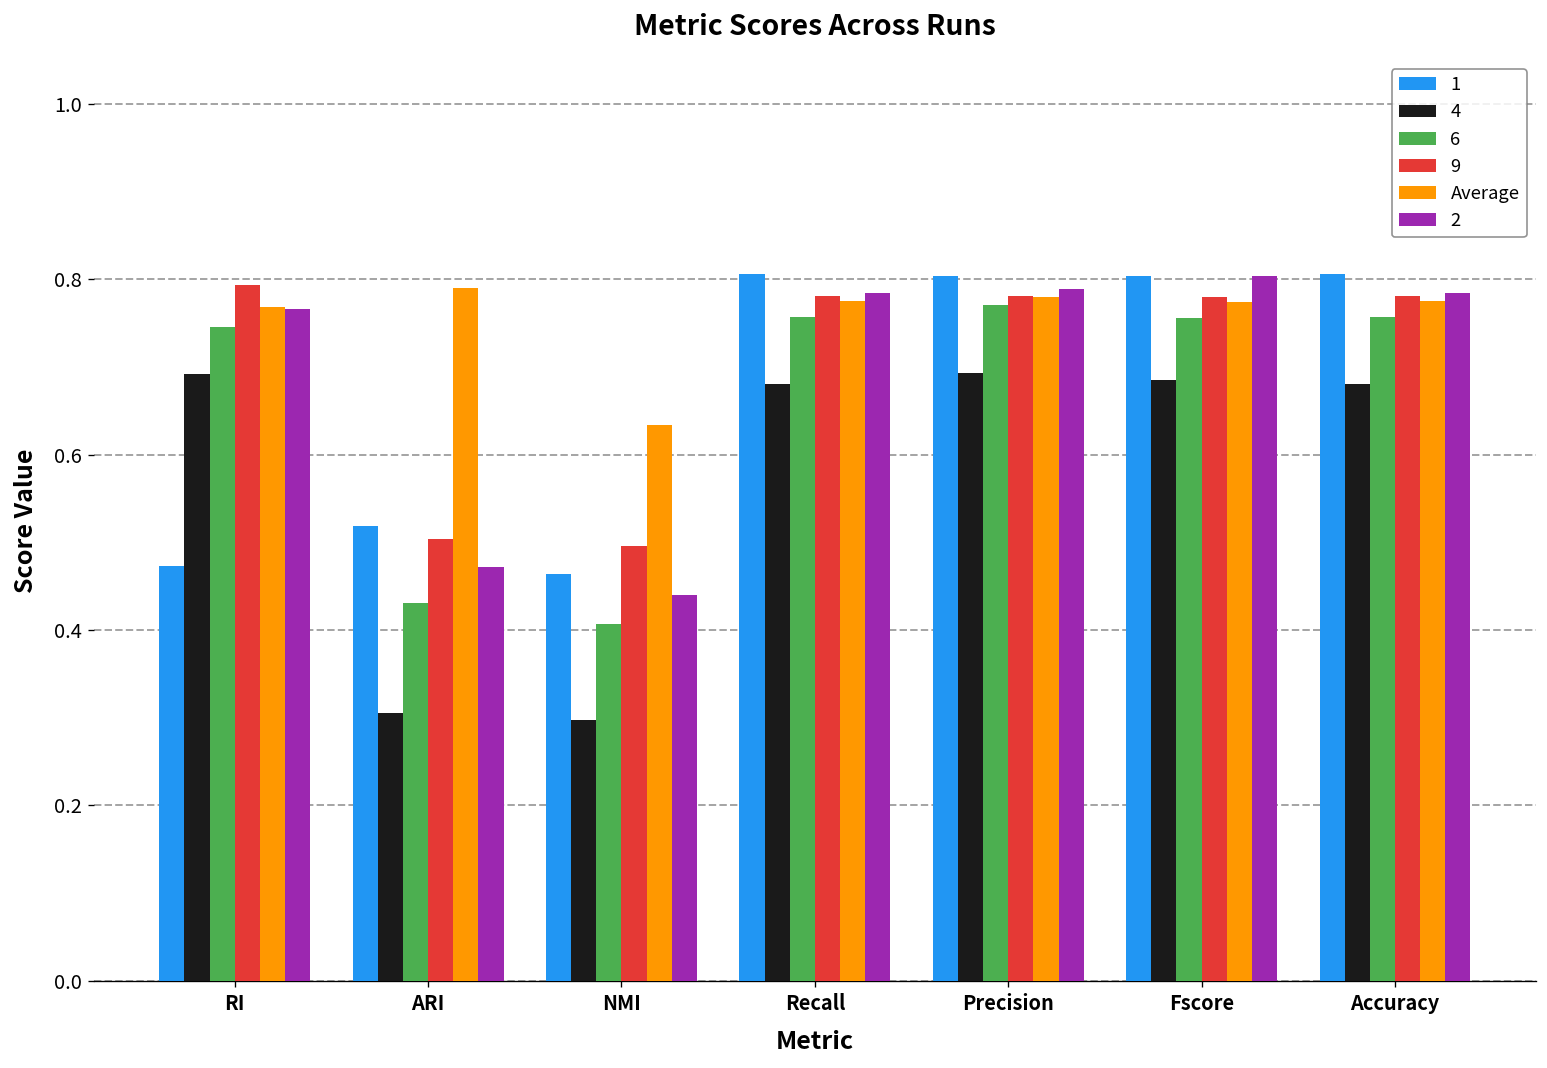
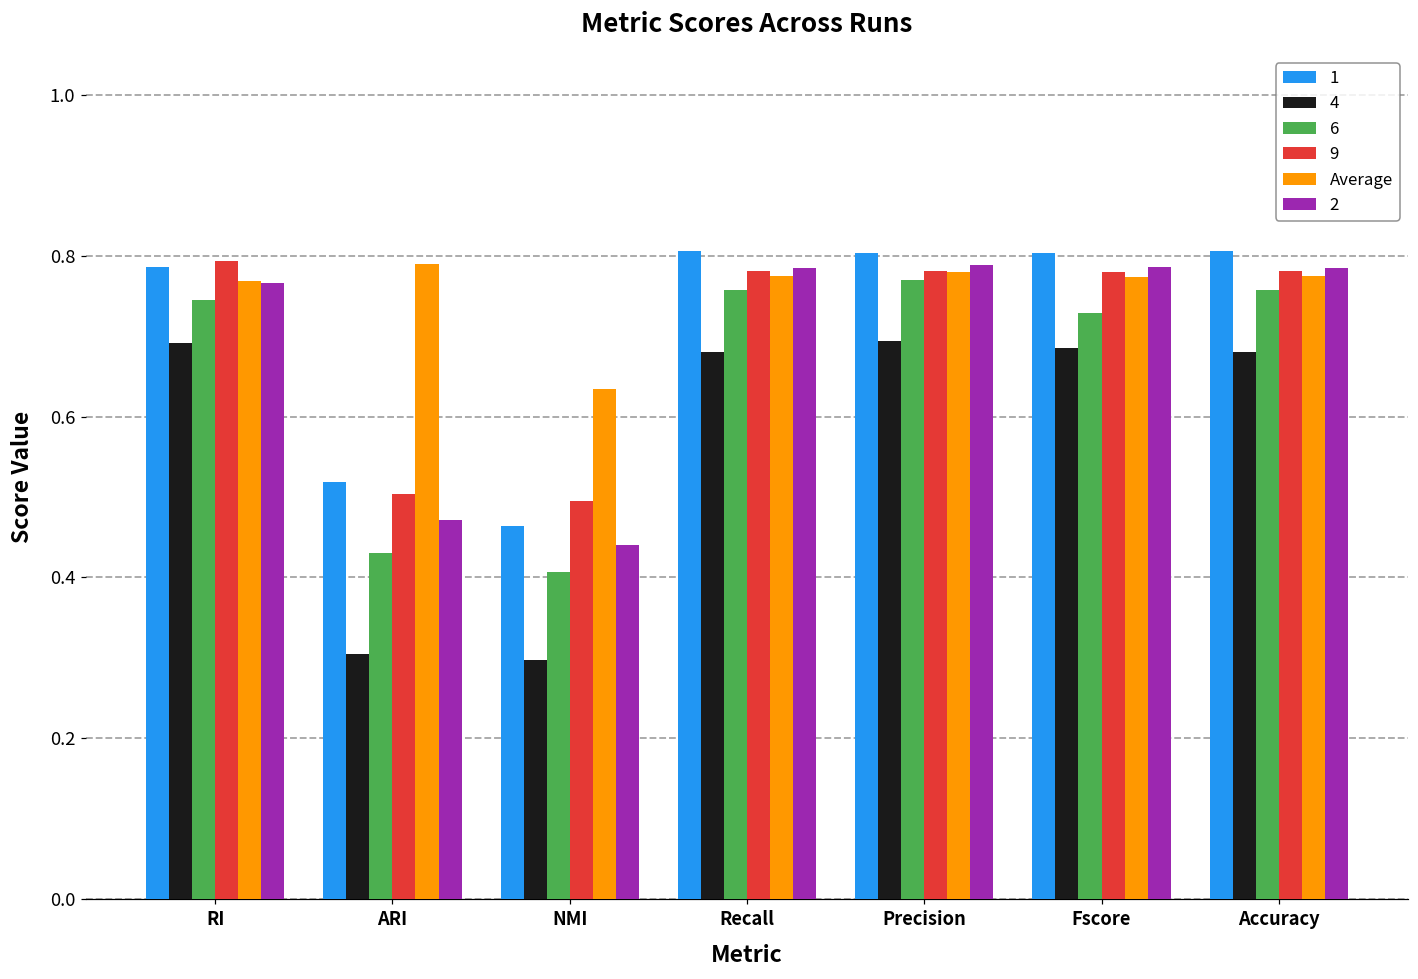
1, RI: 0.47 -> 0.79
6, Fscore: 0.76 -> 0.73
2, Fscore: 0.80 -> 0.79
